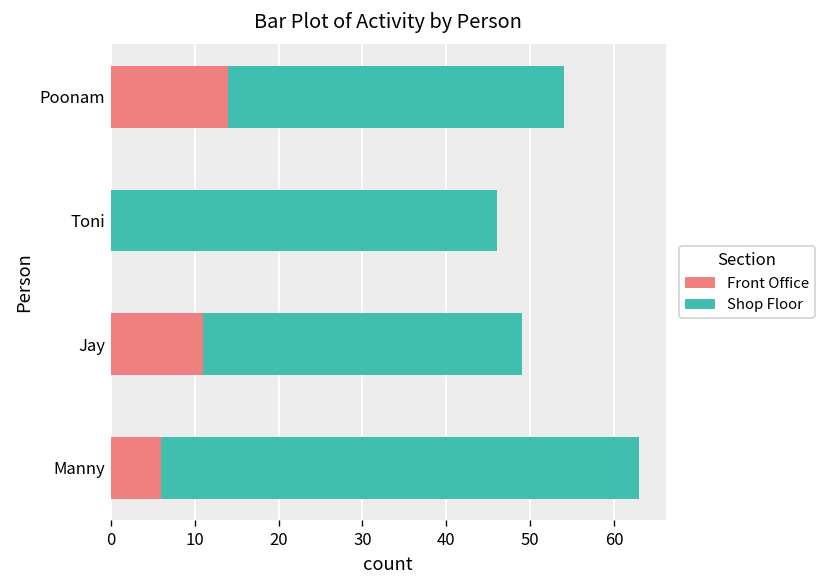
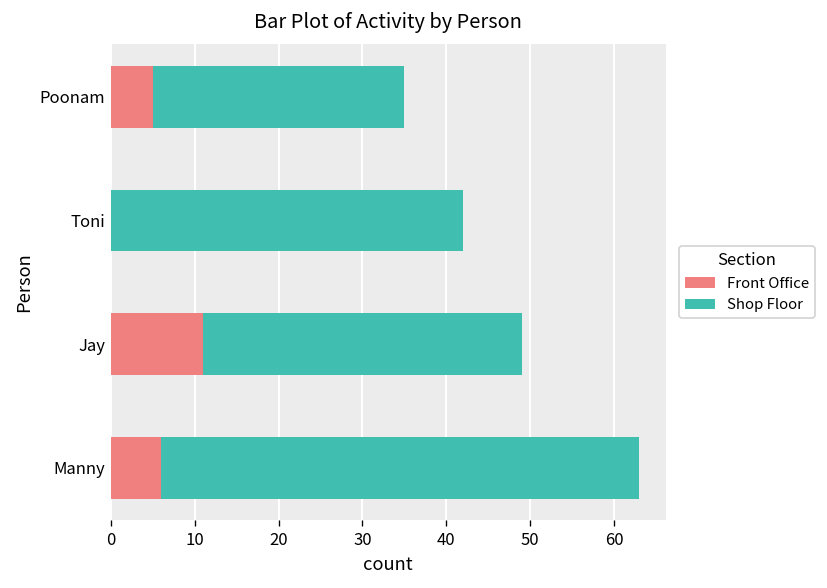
Front Office, Poonam: 14 -> 5
Shop Floor, Poonam: 40 -> 30
Shop Floor, Toni: 46 -> 42
